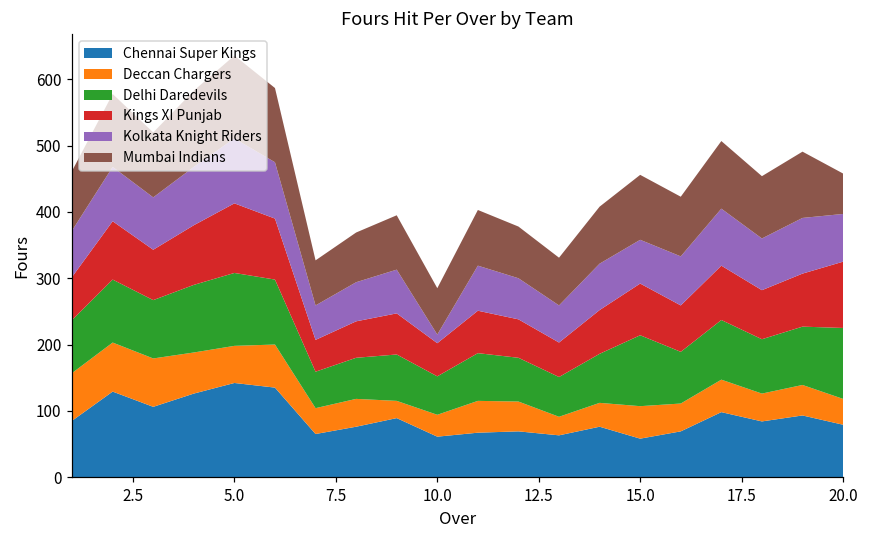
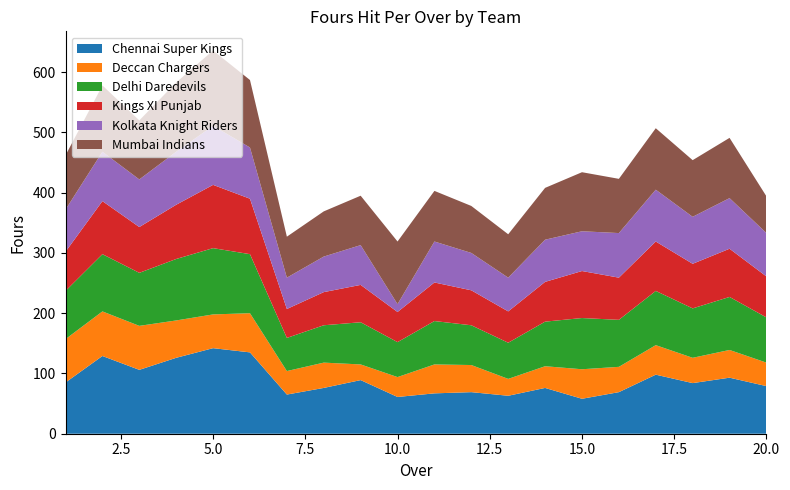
Mumbai Indians, 10.0: 70 -> 100
Delhi Daredevils, 15.0: 110 -> 90
Delhi Daredevils, 20.0: 110 -> 80
Kings XI Punjab, 20.0: 100 -> 70
